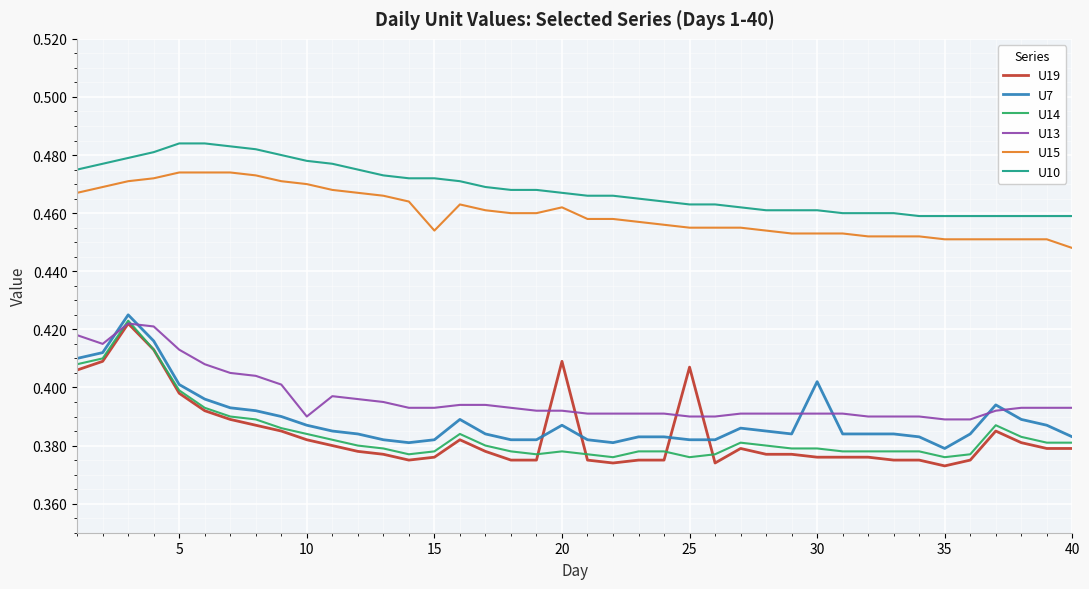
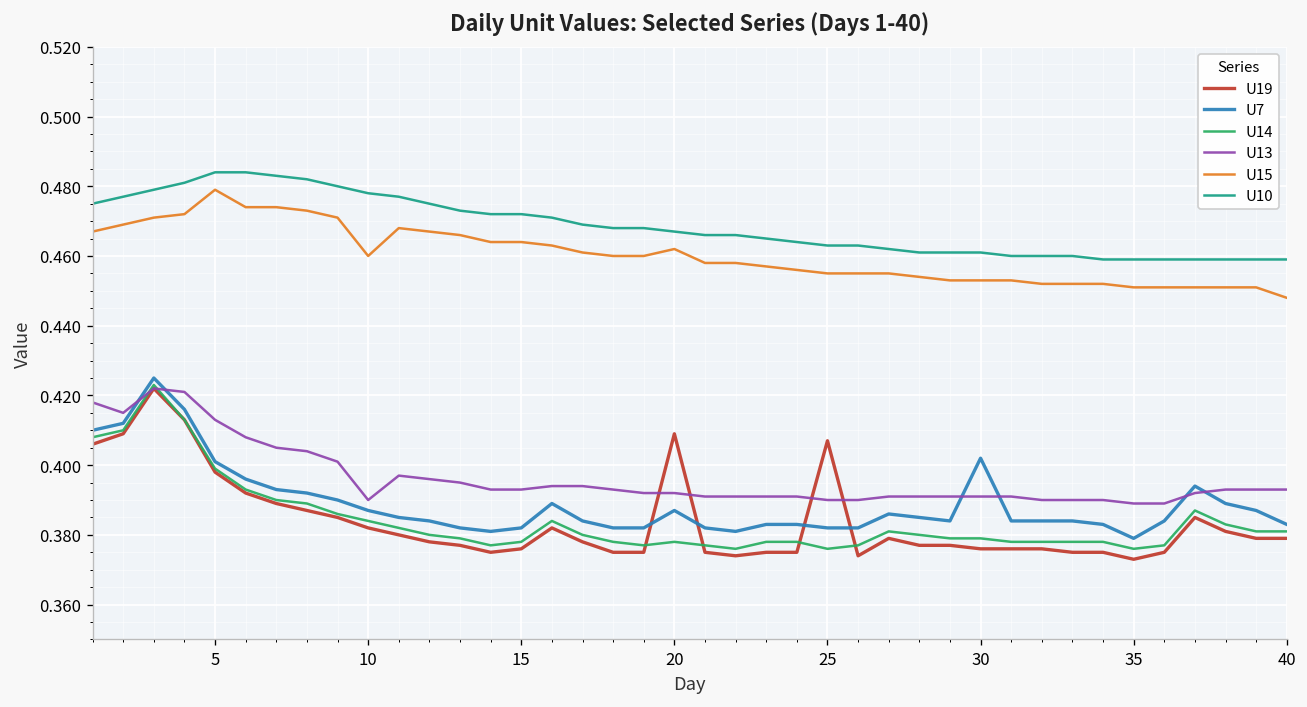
U15, 5: 0.474 -> 0.479
U15, 10: 0.47 -> 0.46
U15, 15: 0.454 -> 0.464
